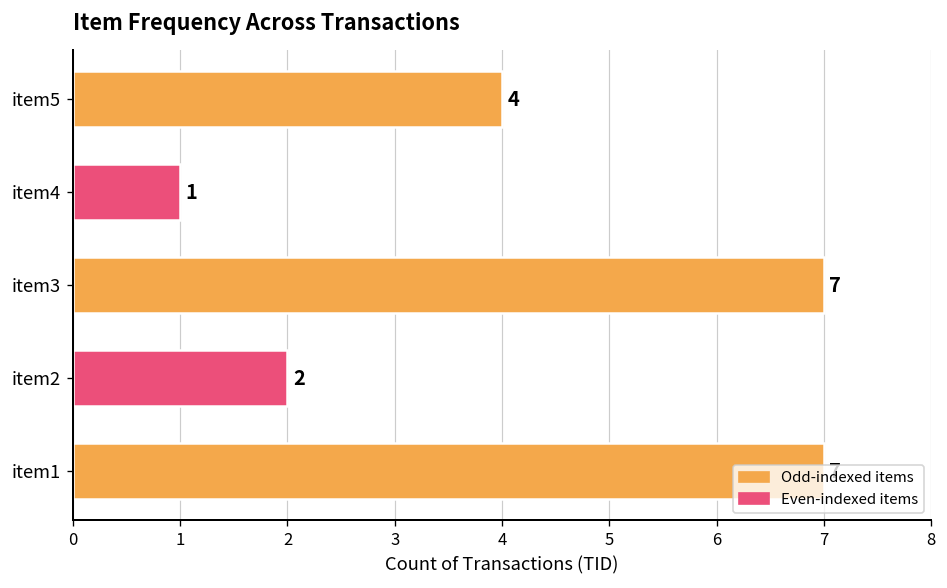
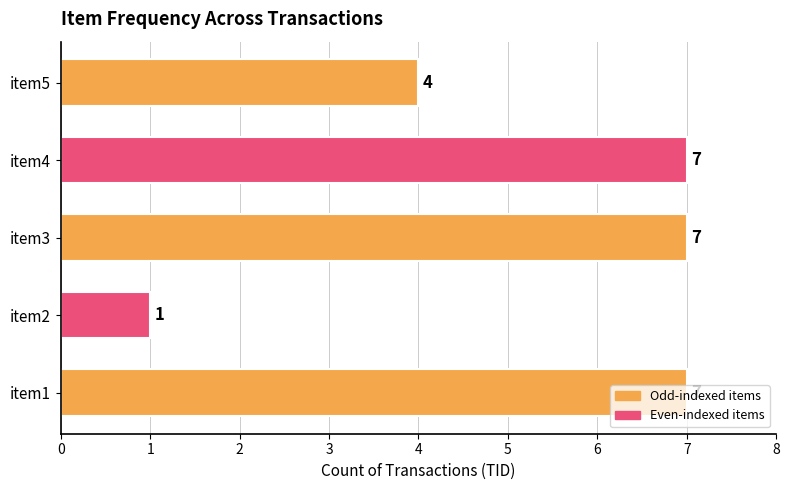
item4: 1 -> 7
item2: 2 -> 1
